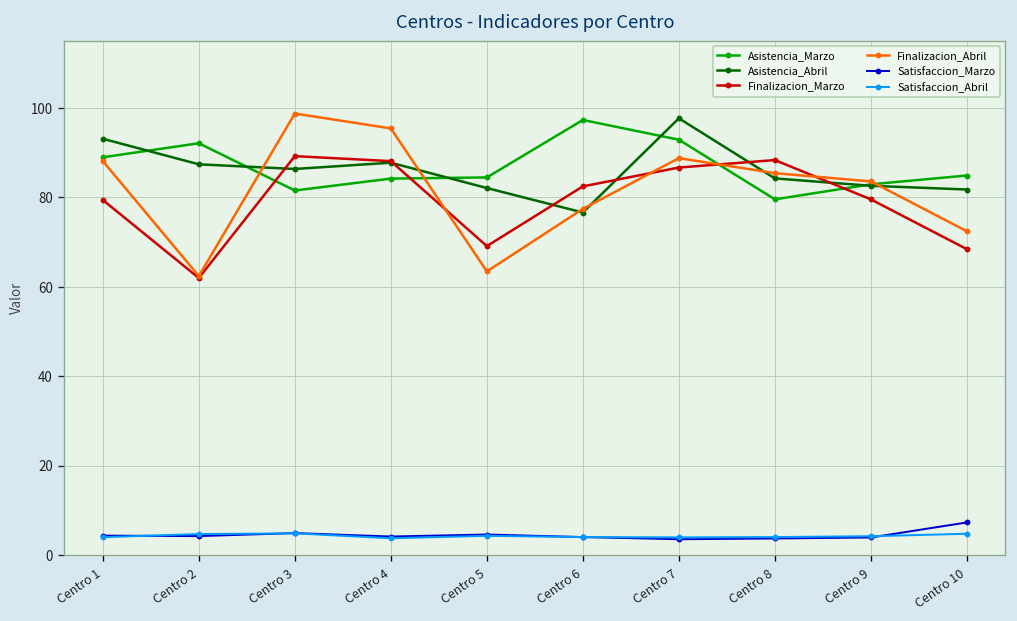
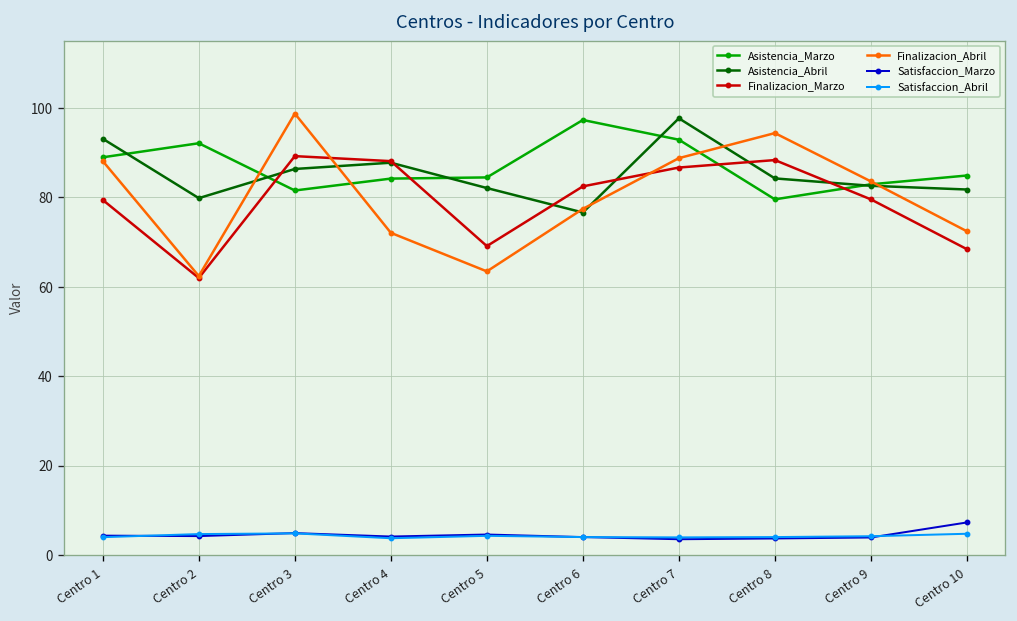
Asistencia_Abril, Centro 2: 87 -> 80
Finalizacion_Abril, Centro 4: 95 -> 72
Finalizacion_Abril, Centro 8: 85 -> 94
